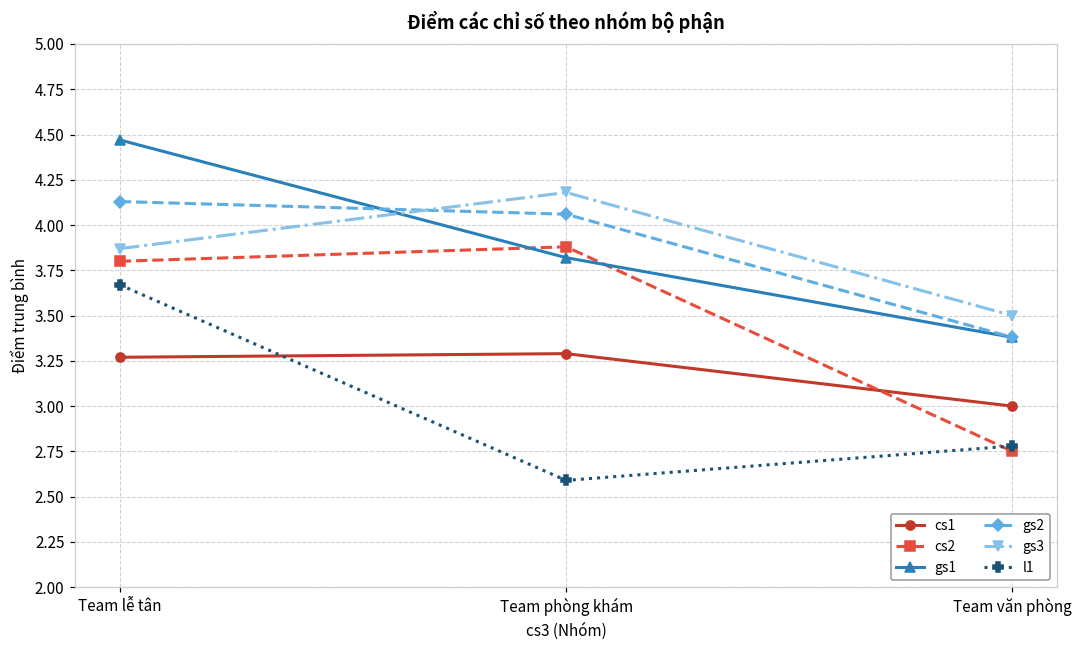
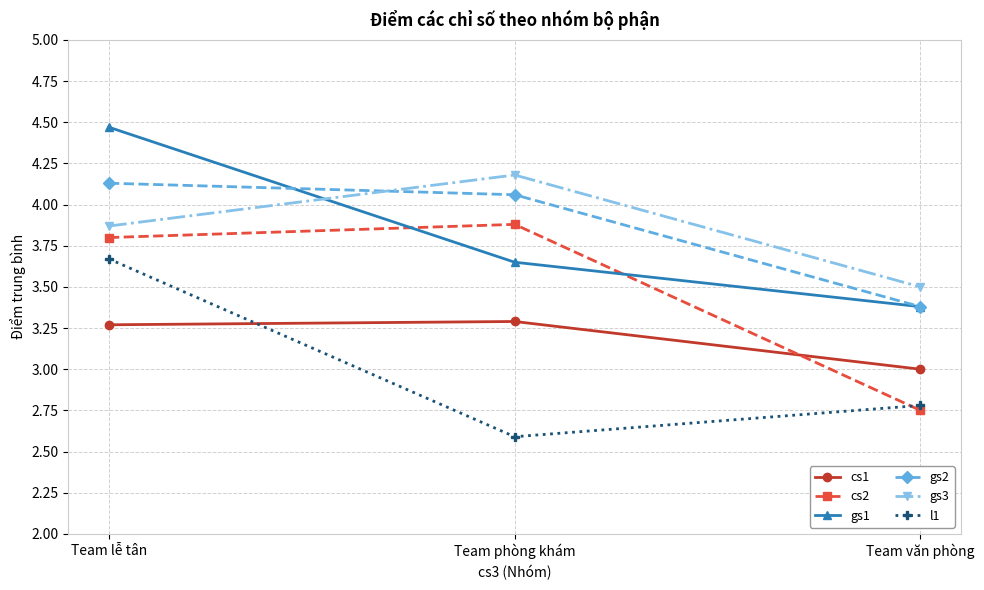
gs1, Team phòng khám: 3.82 -> 3.65
